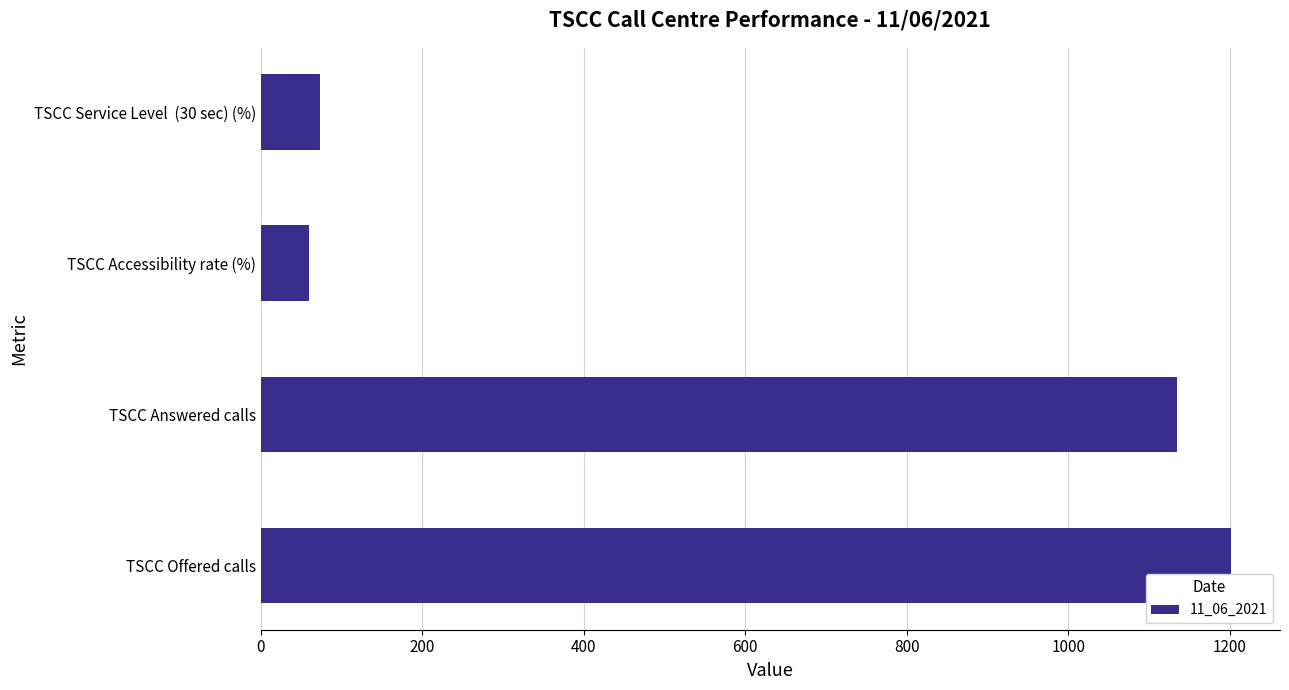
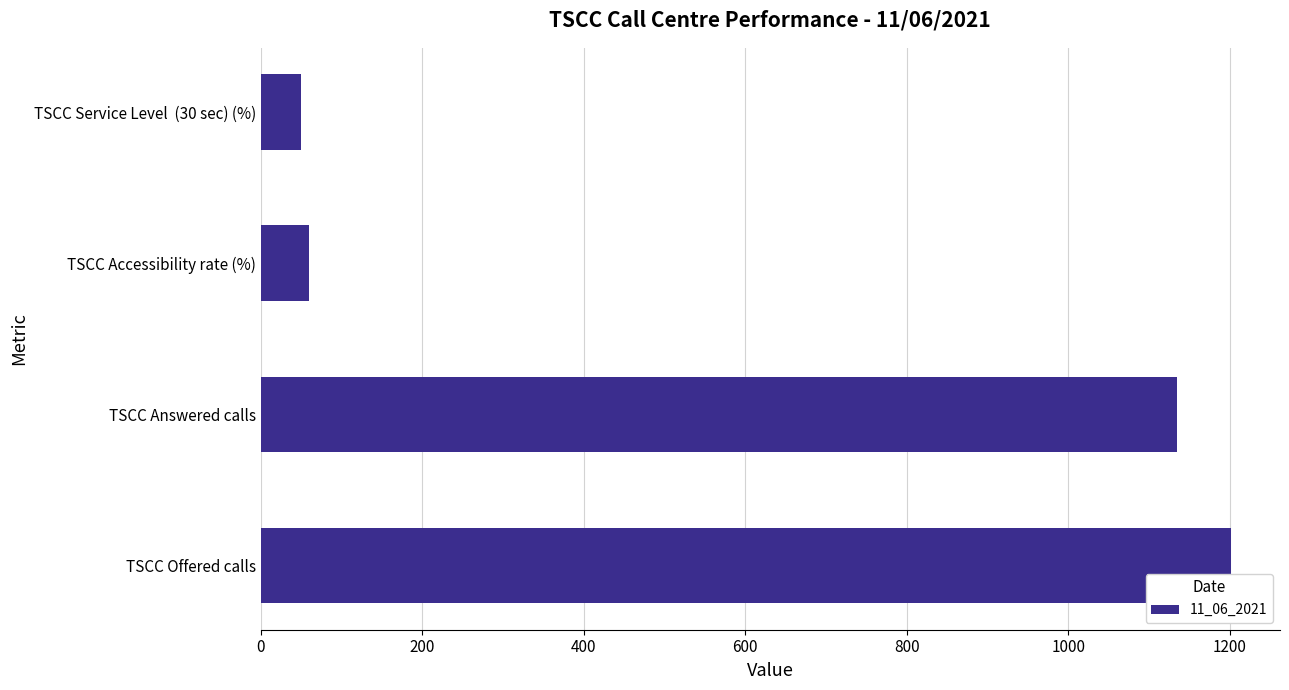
TSCC Service Level (30 sec) (%): 70 -> 50
